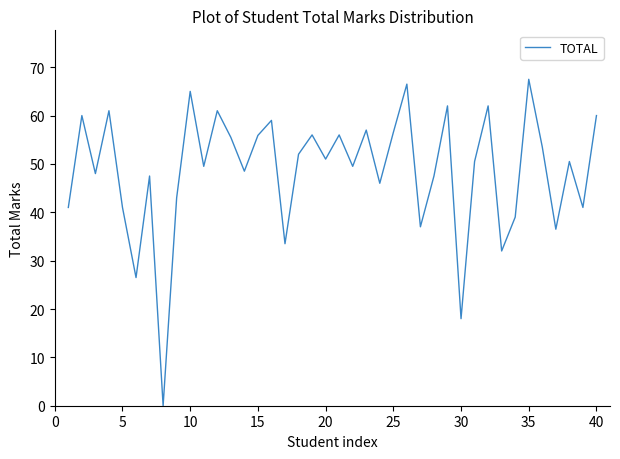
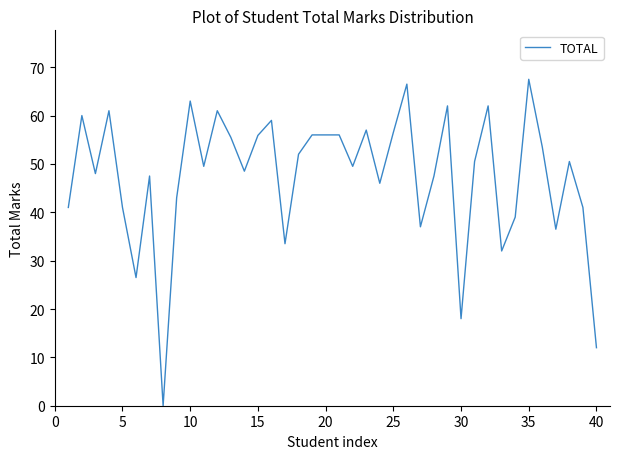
10: 65 -> 63
20: 51 -> 56
40: 60 -> 12
